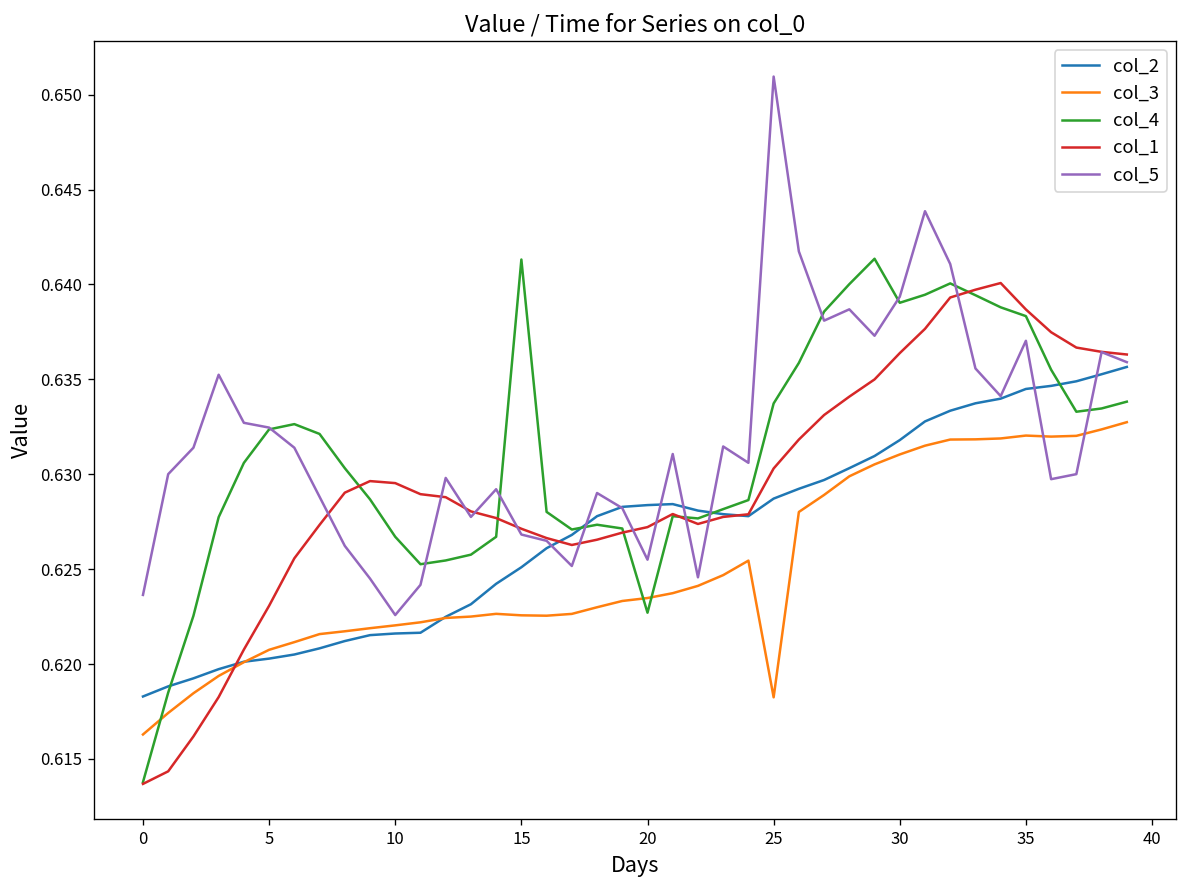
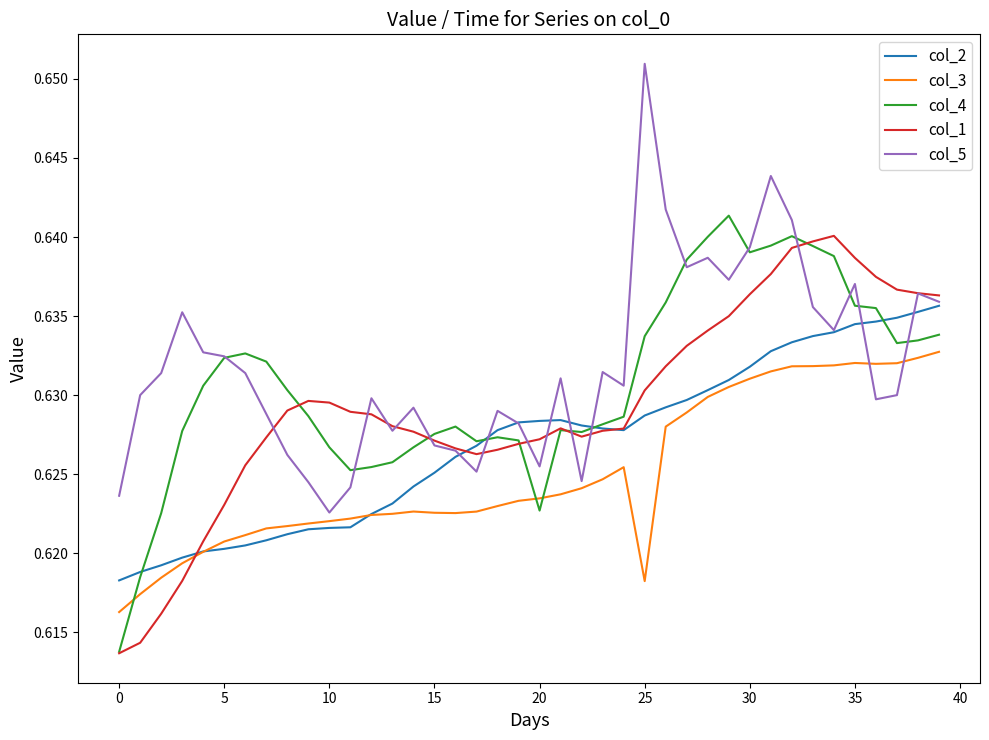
col_4, 15: 0.6413 -> 0.6276
col_4, 35: 0.6383 -> 0.6357
